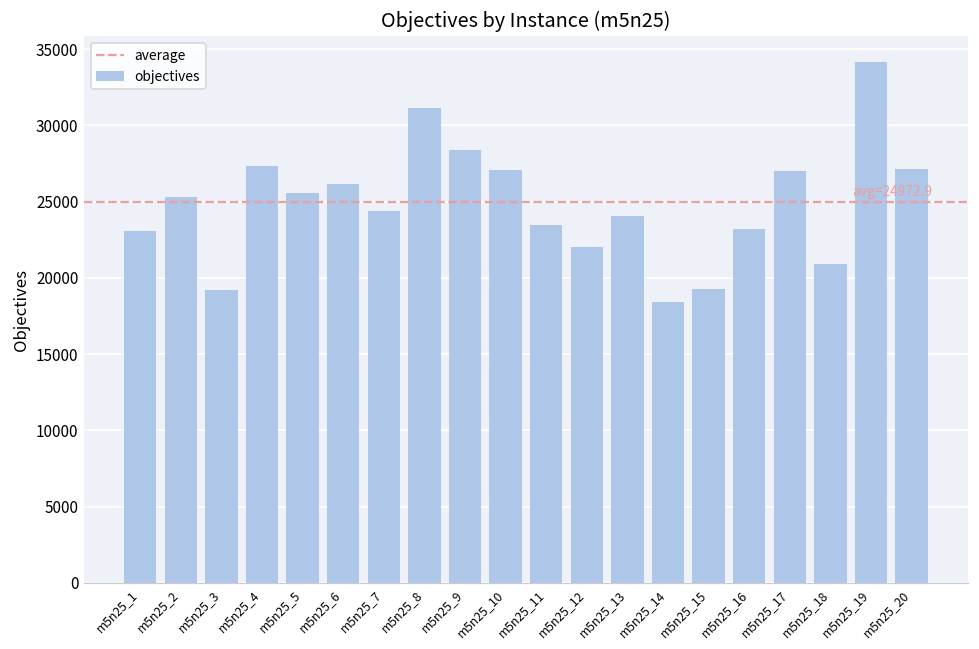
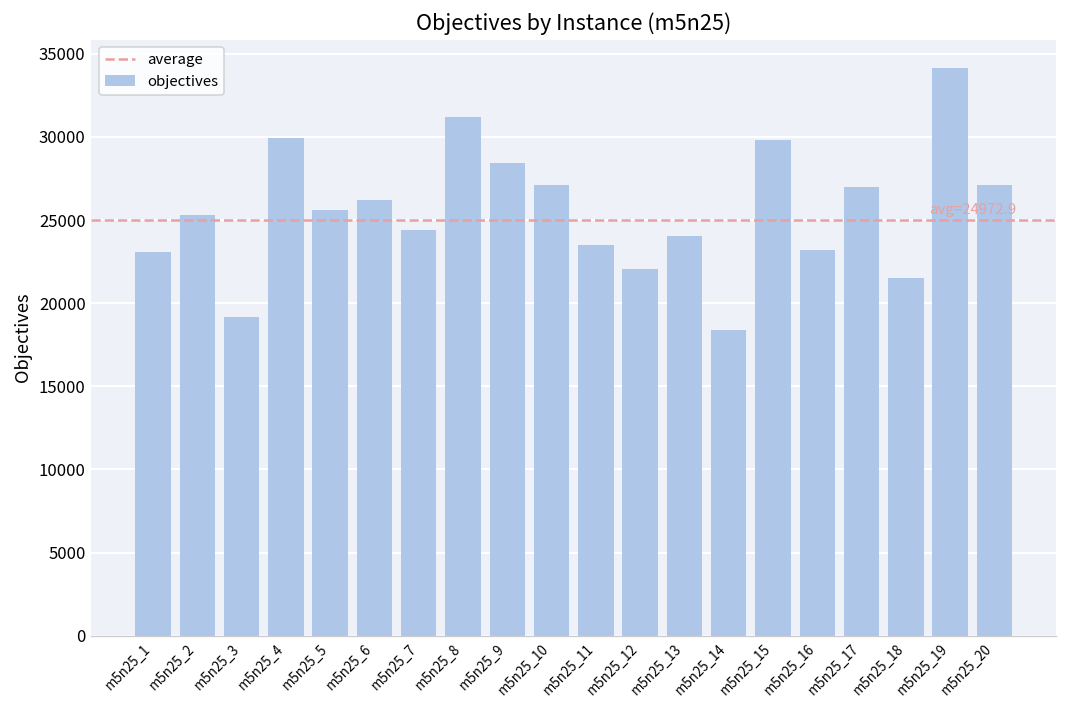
m5n25_4: 27400 -> 29900
m5n25_15: 19200 -> 29800
m5n25_18: 20900 -> 21500
